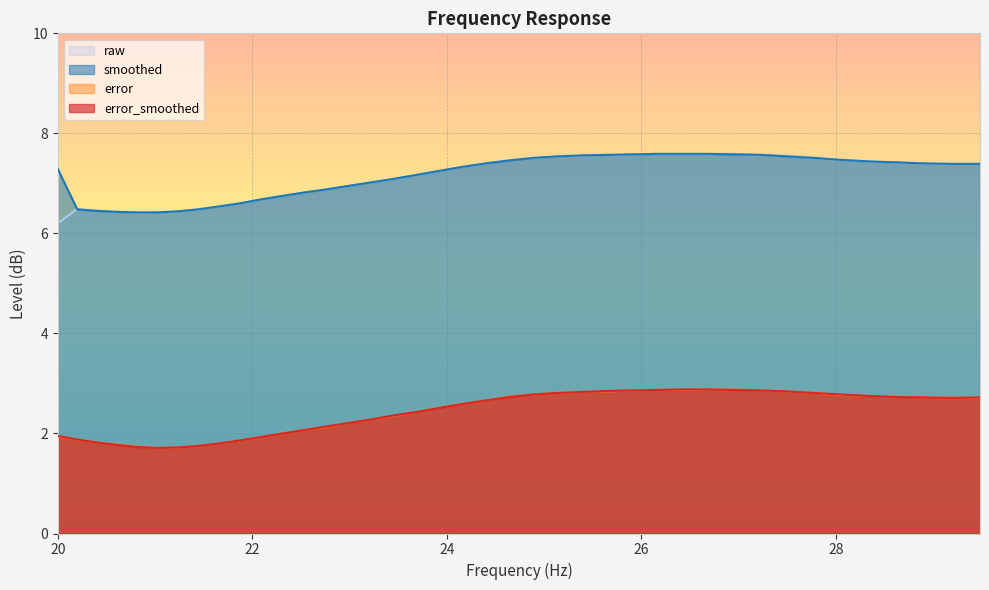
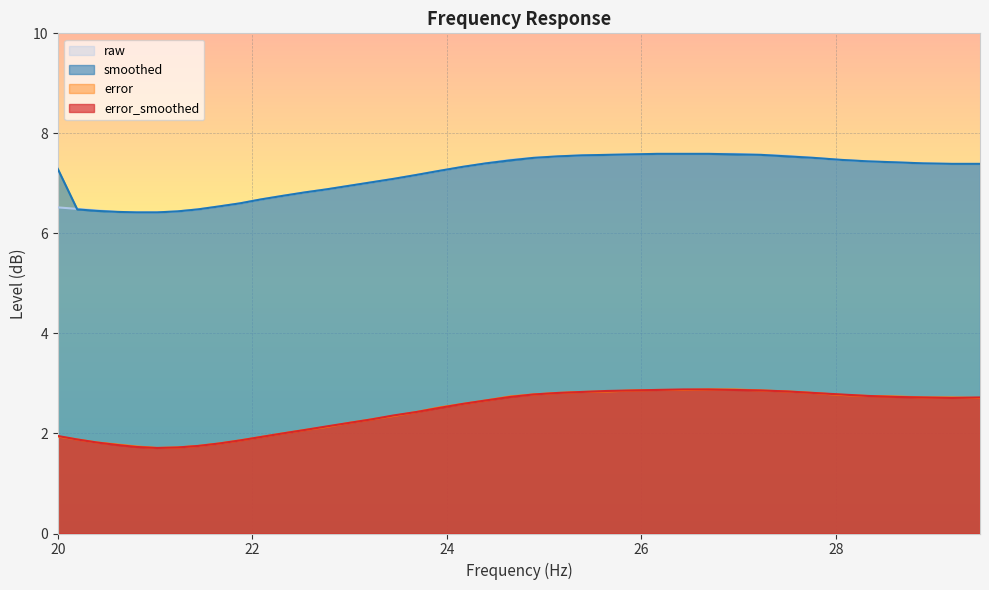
raw, 20: 6.2 -> 6.5
